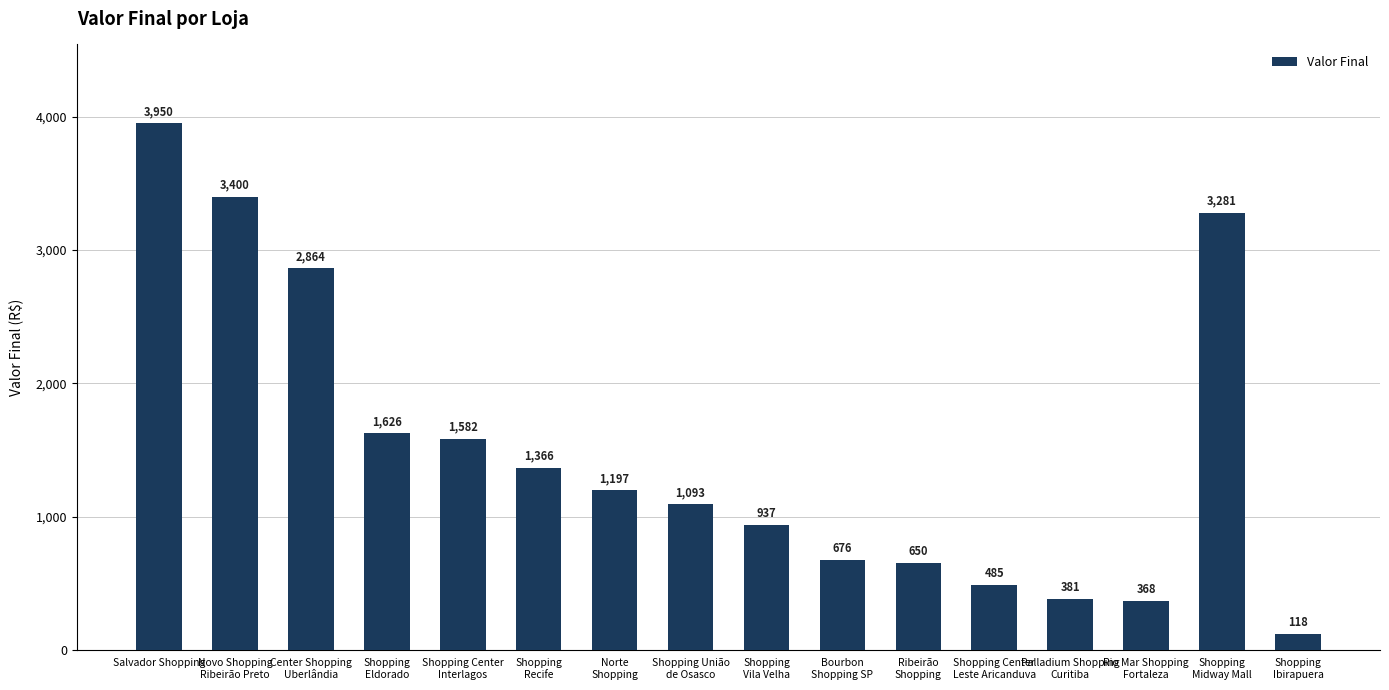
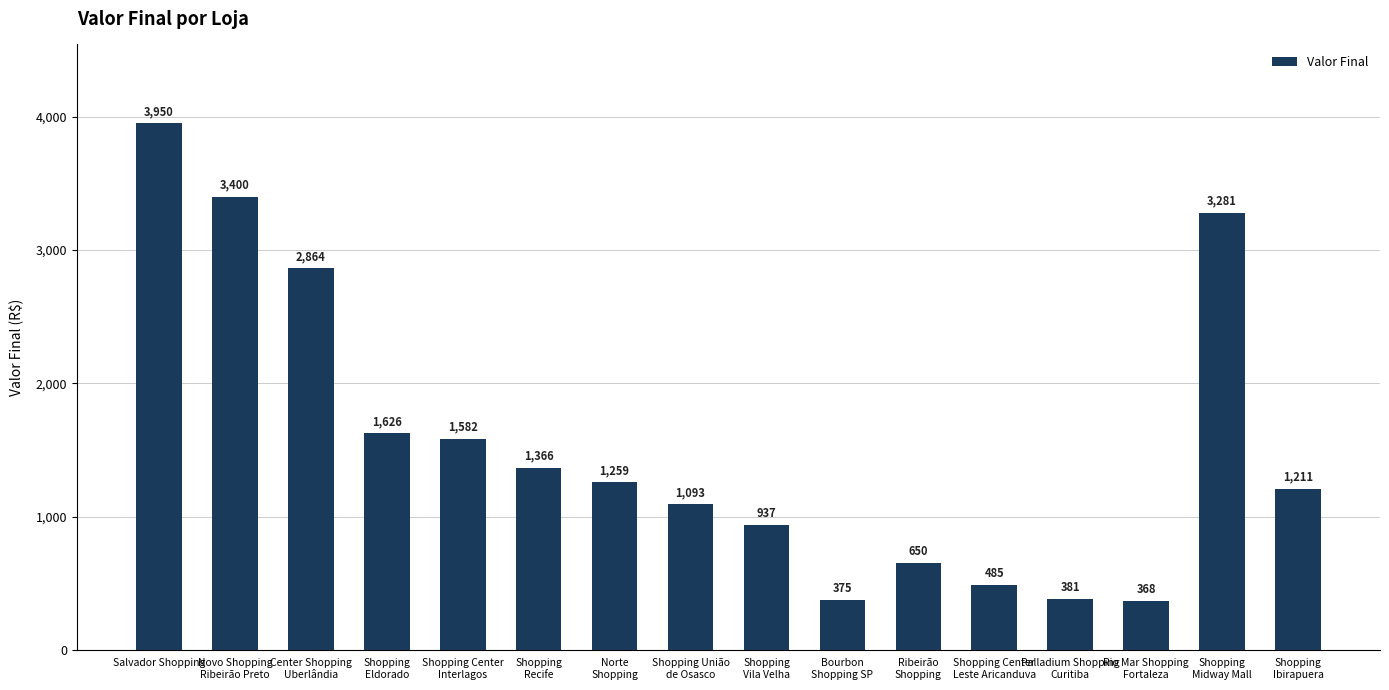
Norte Shopping: 1,197 -> 1,259
Bourbon Shopping SP: 676 -> 375
Shopping Ibirapuera: 118 -> 1,211
